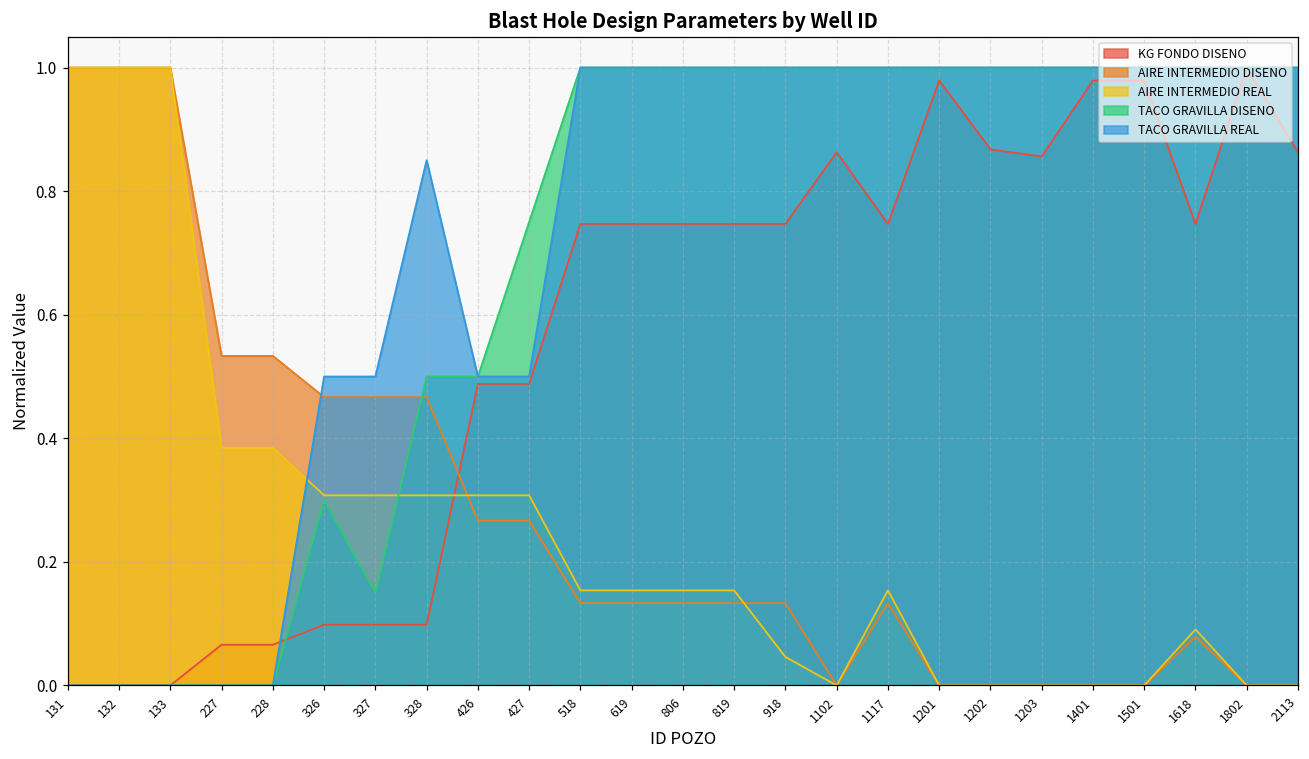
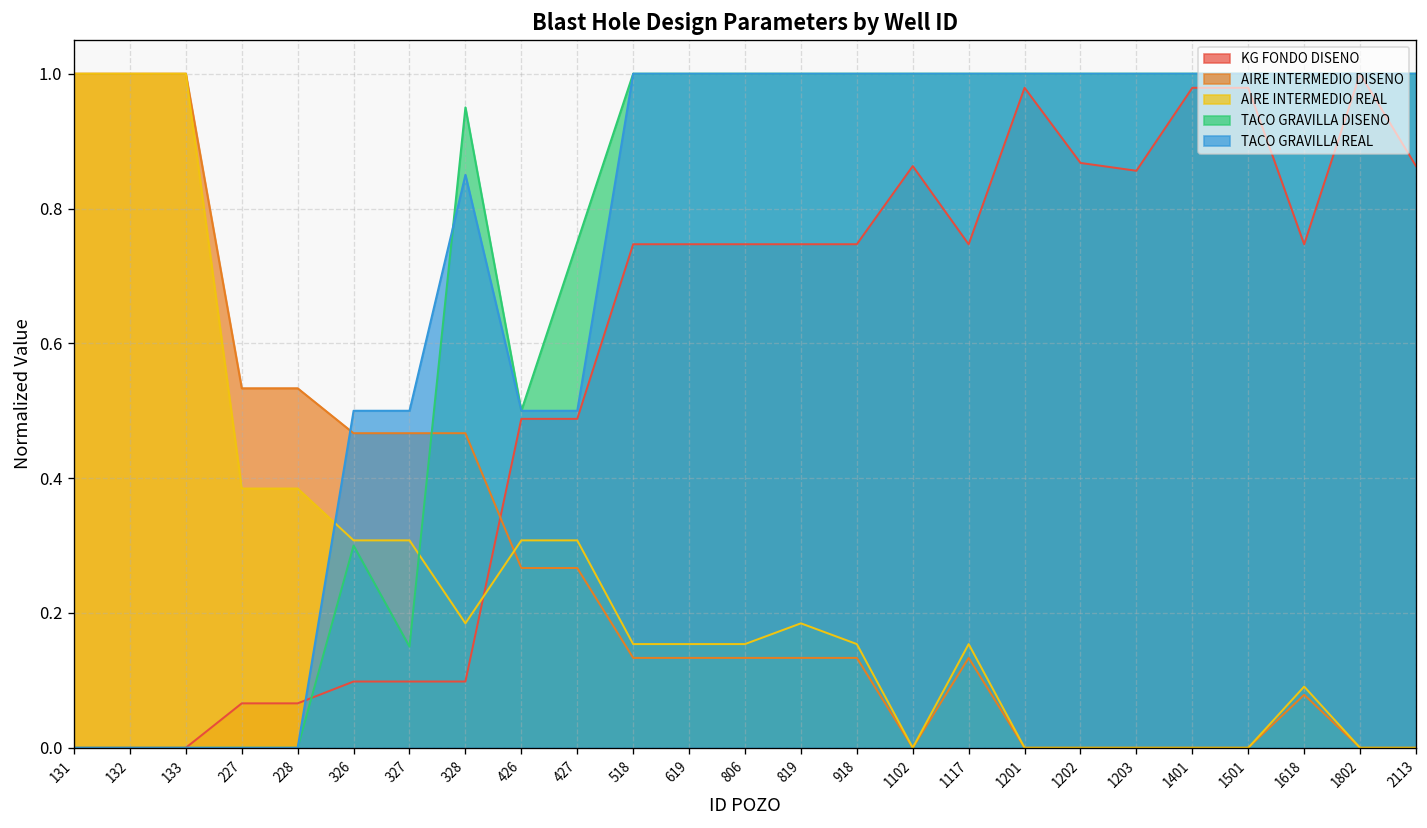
AIRE INTERMEDIO REAL, 328: 0.31 -> 0.18
TACO GRAVILLA DISENO, 328: 0.50 -> 0.95
AIRE INTERMEDIO REAL, 819: 0.15 -> 0.18
AIRE INTERMEDIO REAL, 918: 0.05 -> 0.15
